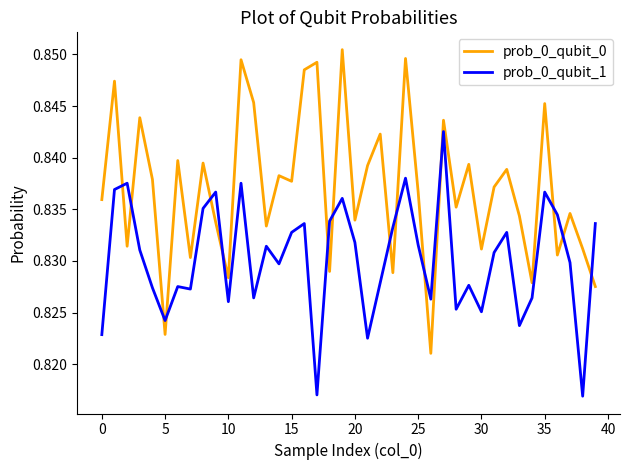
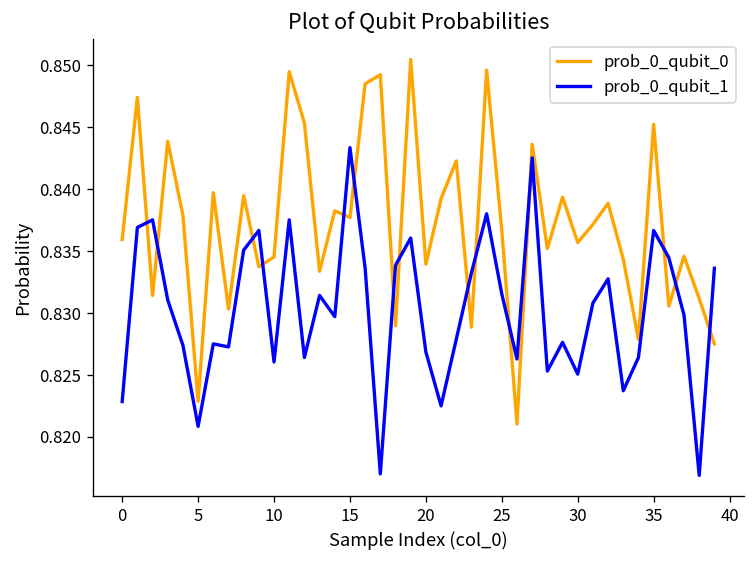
prob_0_qubit_1, 5: 0.8242 -> 0.8209
prob_0_qubit_0, 10: 0.8284 -> 0.8345
prob_0_qubit_1, 15: 0.8328 -> 0.8434
prob_0_qubit_1, 20: 0.8318 -> 0.8269
prob_0_qubit_0, 30: 0.8311 -> 0.8357
